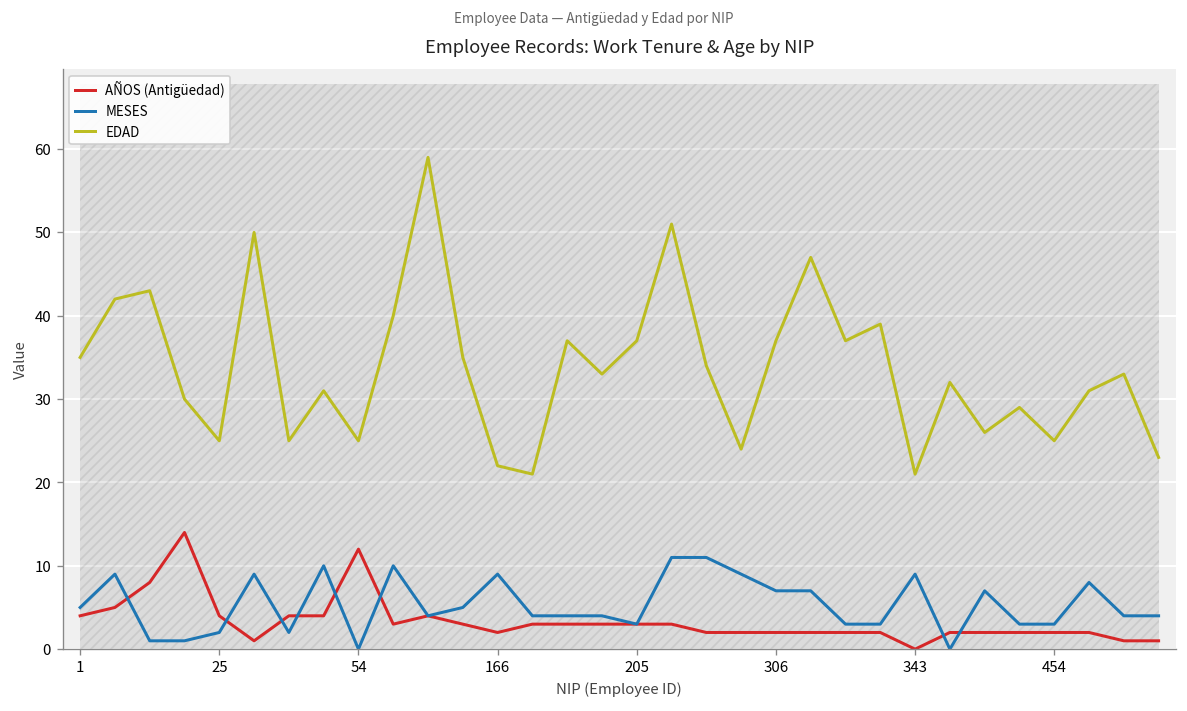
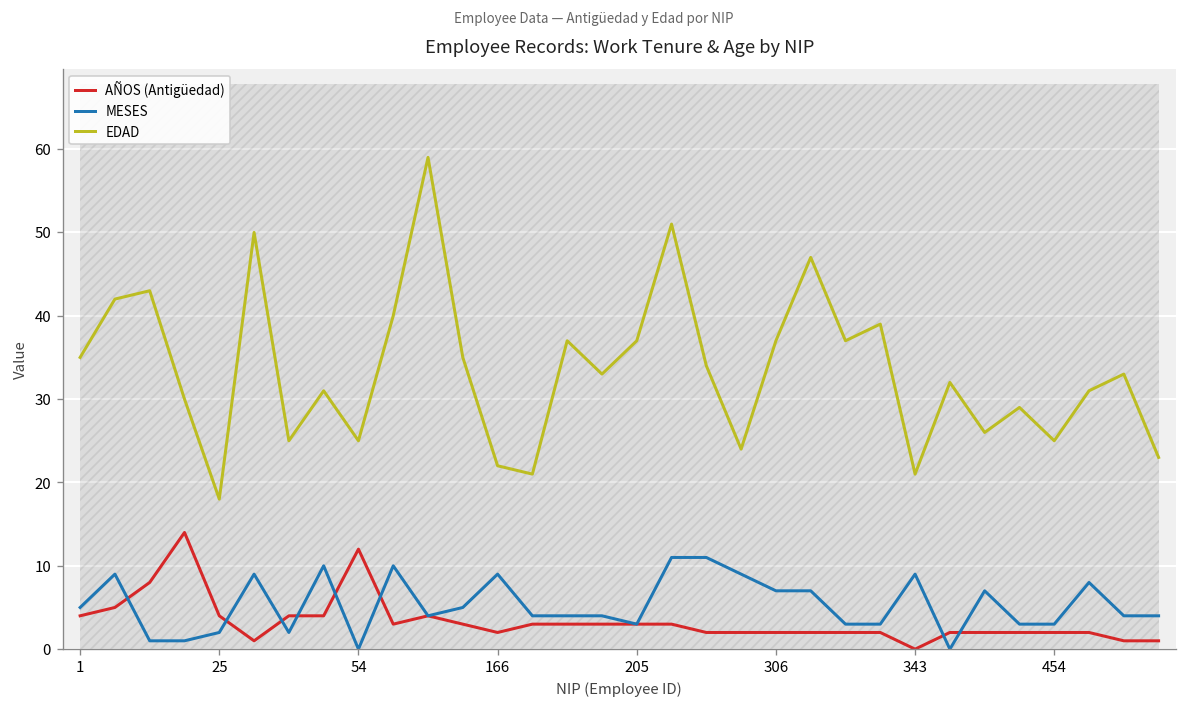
EDAD, 25: 25 -> 18
